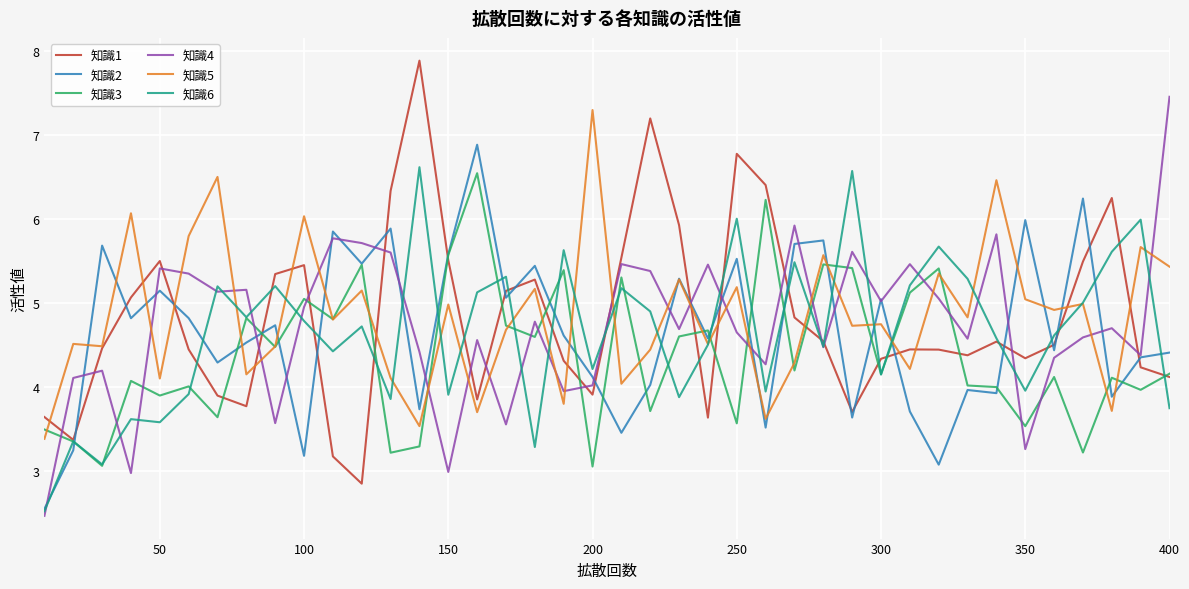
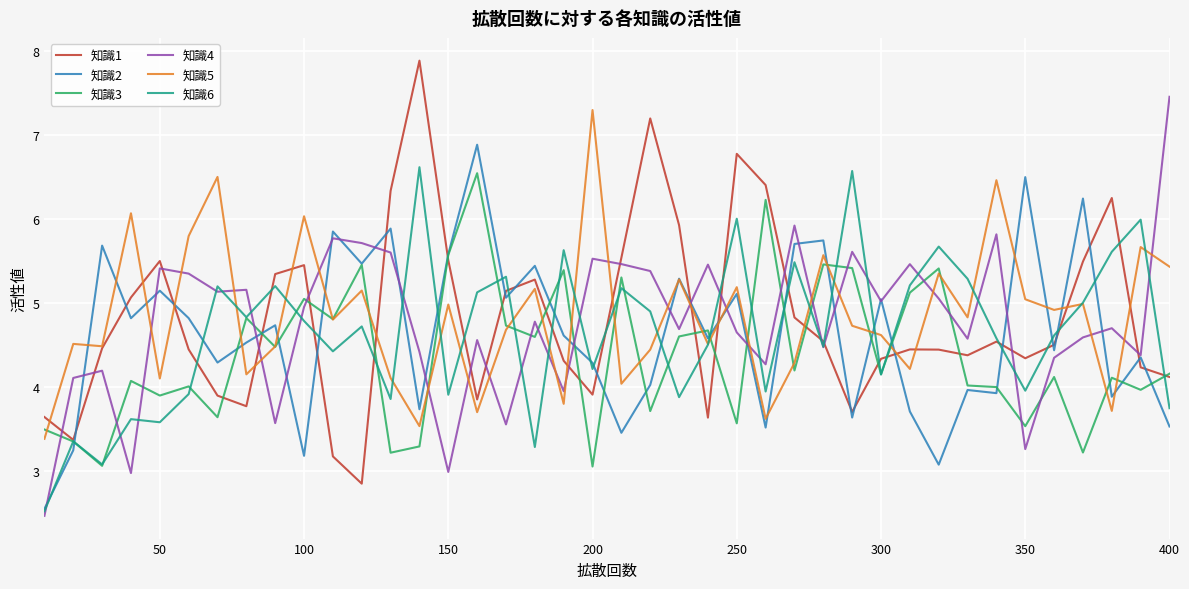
知識2, 200: 4.1 -> 4.3
知識4, 200: 4.0 -> 5.5
知識2, 250: 5.5 -> 5.1
知識5, 300: 4.7 -> 4.6
知識2, 350: 6.0 -> 6.5
知識2, 400: 4.4 -> 3.5
